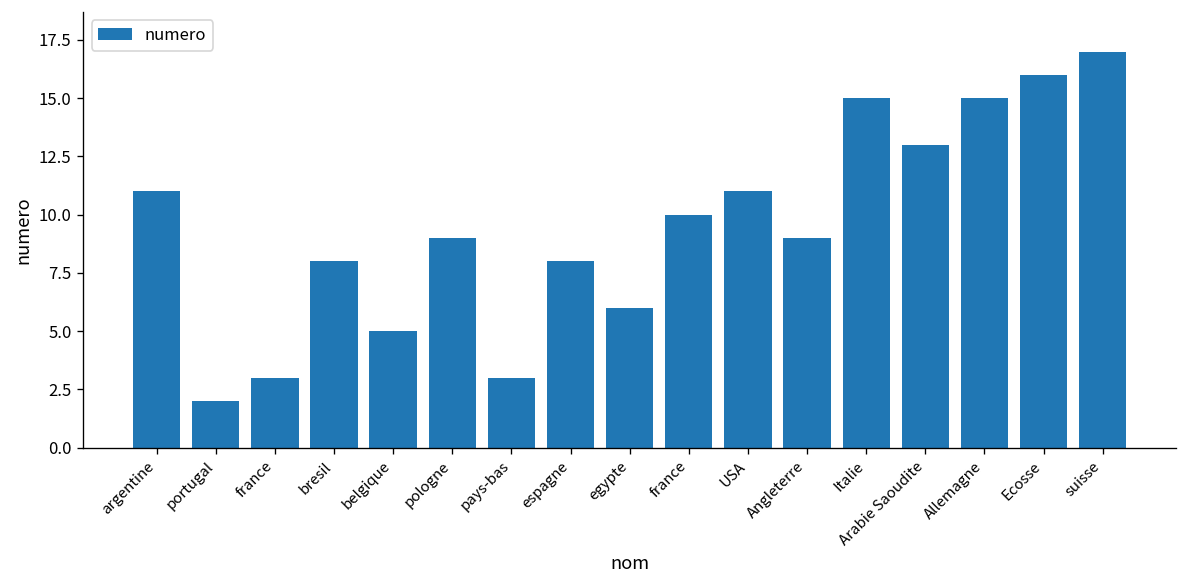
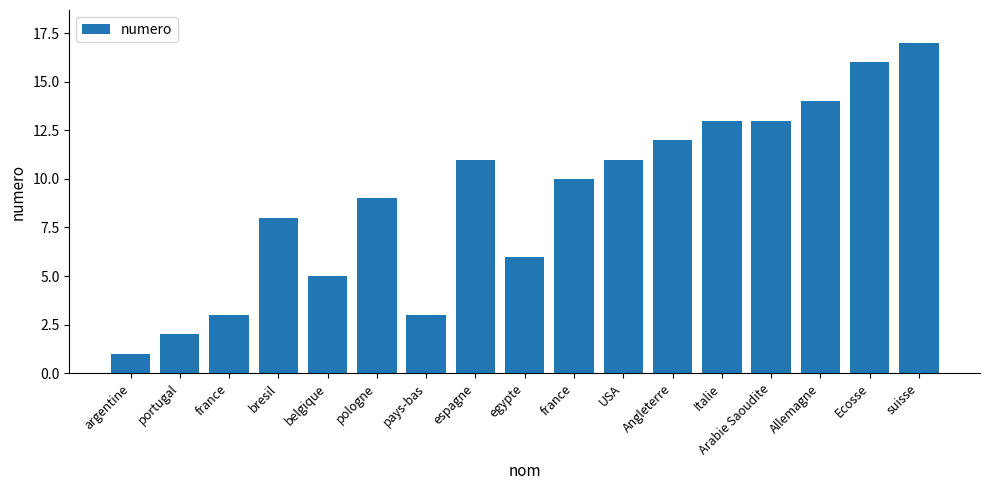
argentine: 11 -> 1
espagne: 8 -> 11
Angleterre: 9 -> 12
Italie: 15 -> 13
Allemagne: 15 -> 14
